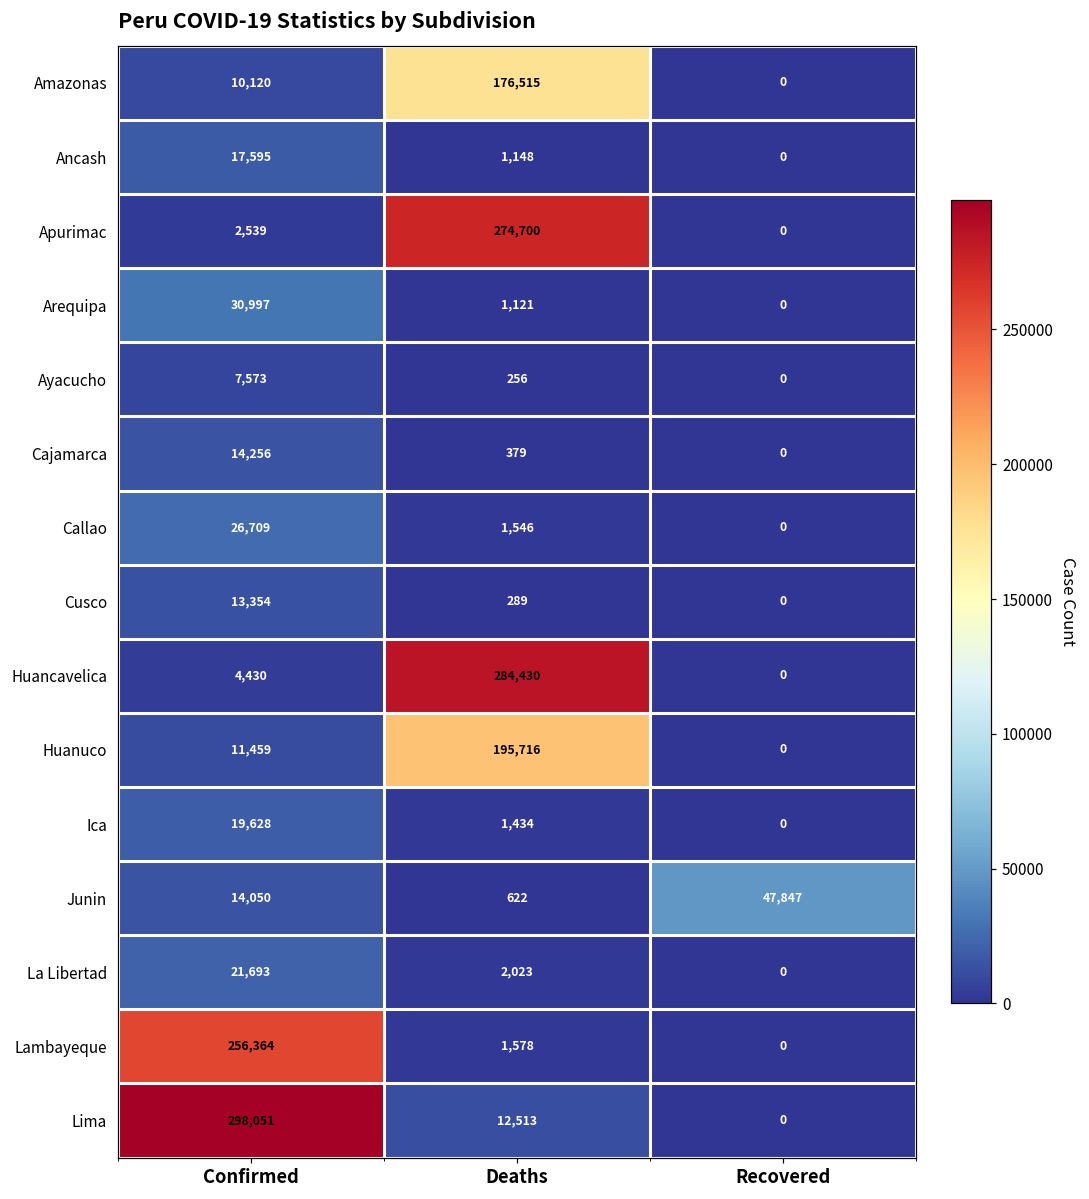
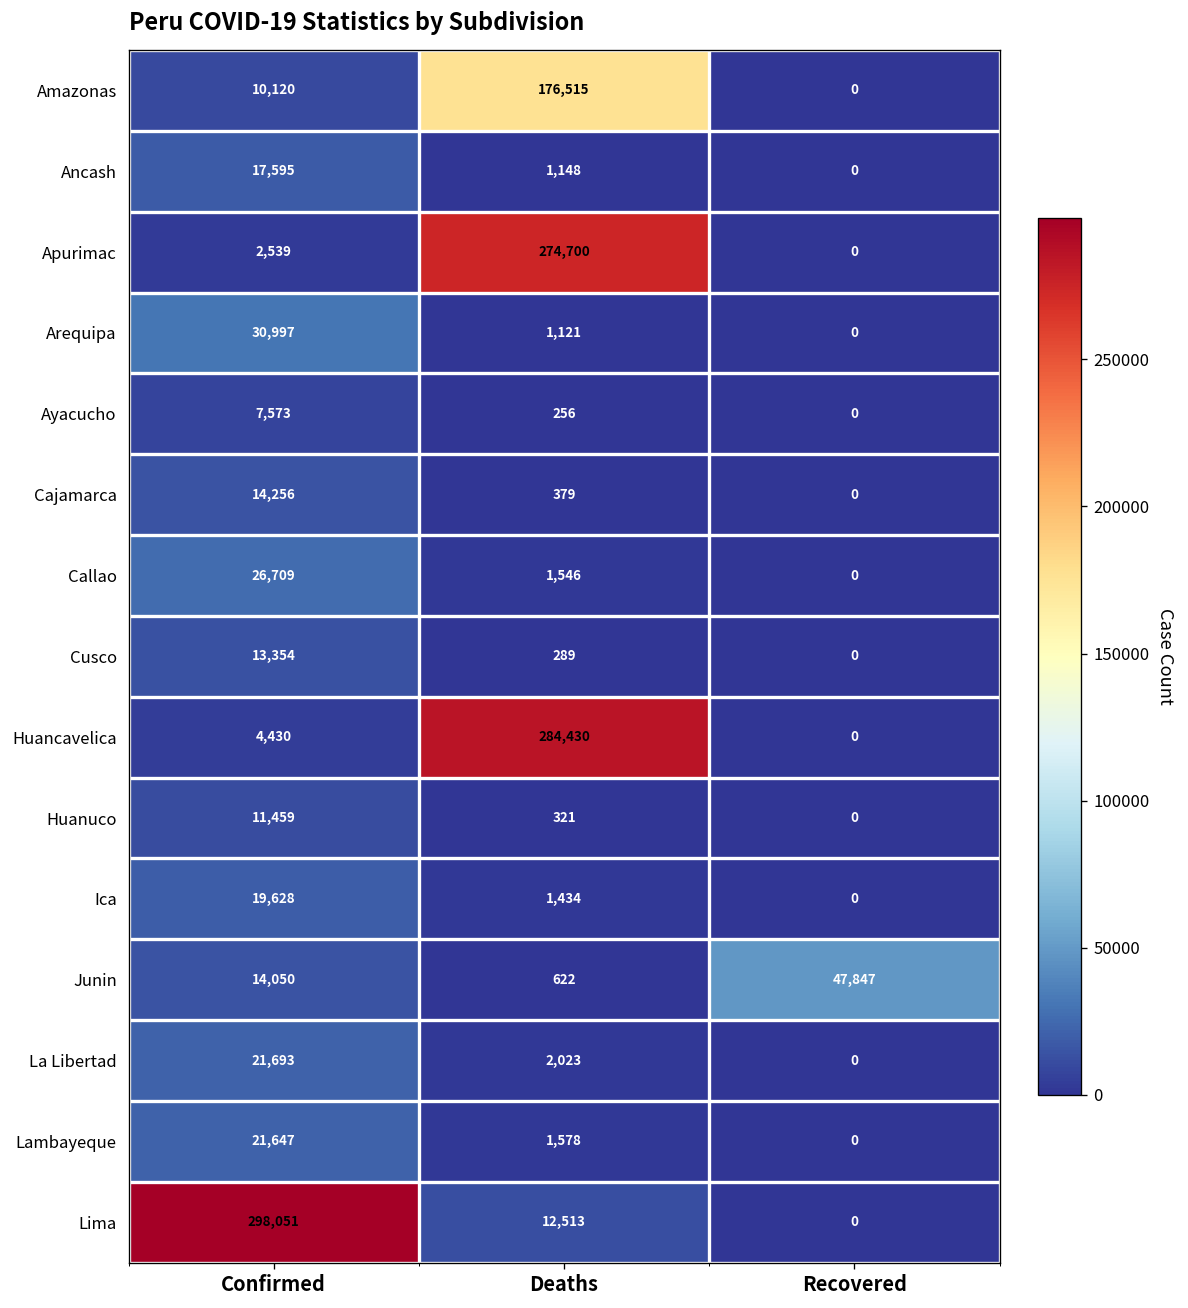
Huanuco, Deaths: 195,716 -> 321
Lambayeque, Confirmed: 256,364 -> 21,647
